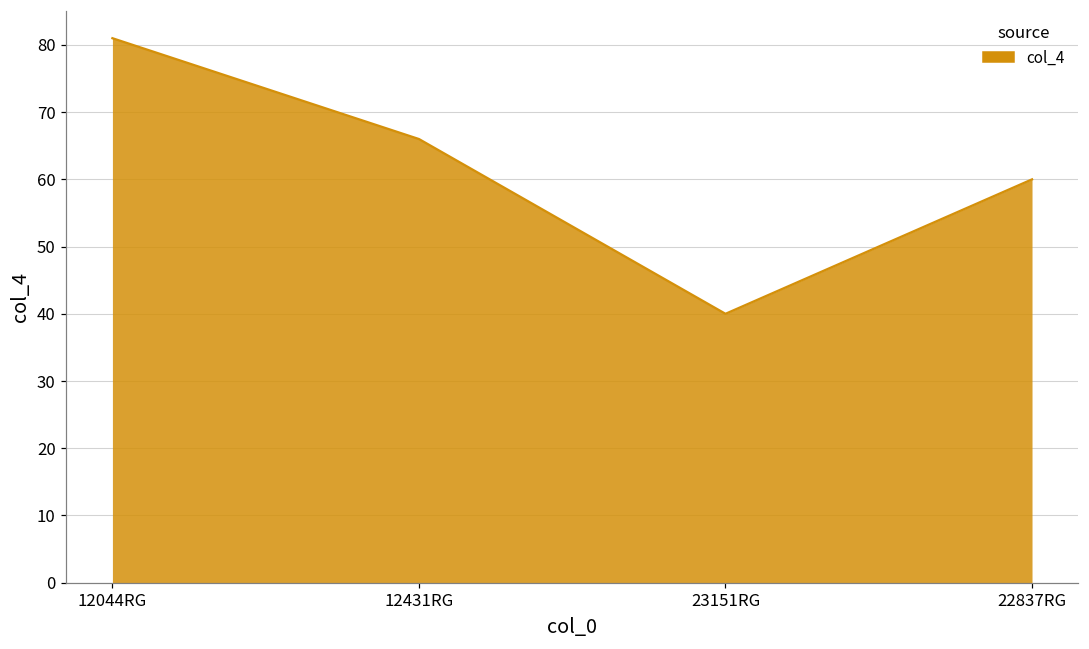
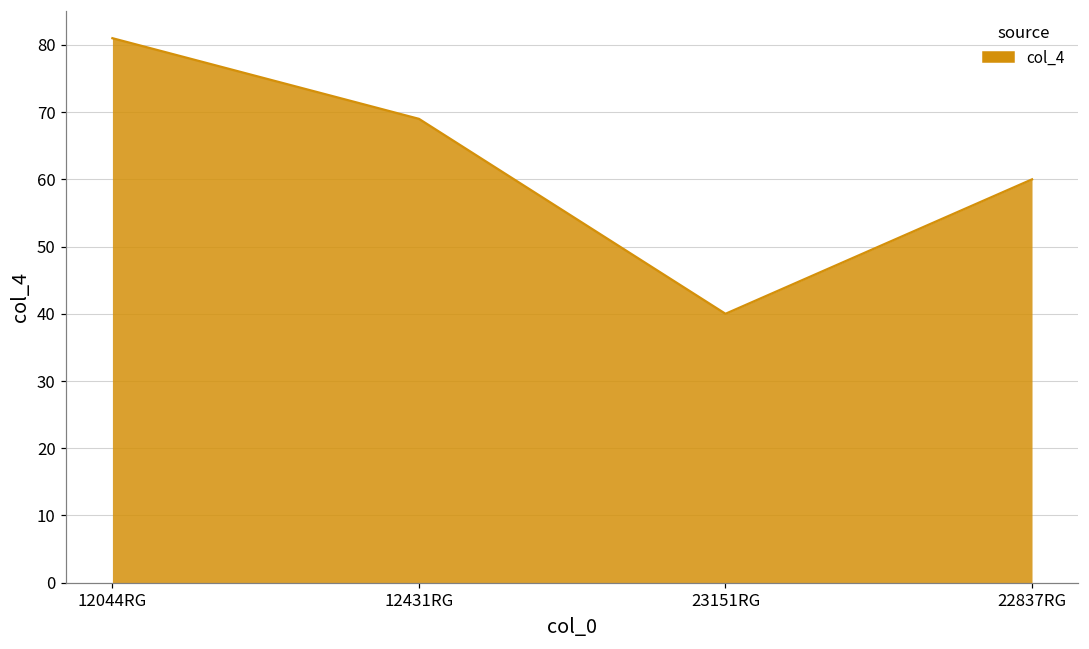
12431RG: 66 -> 69
